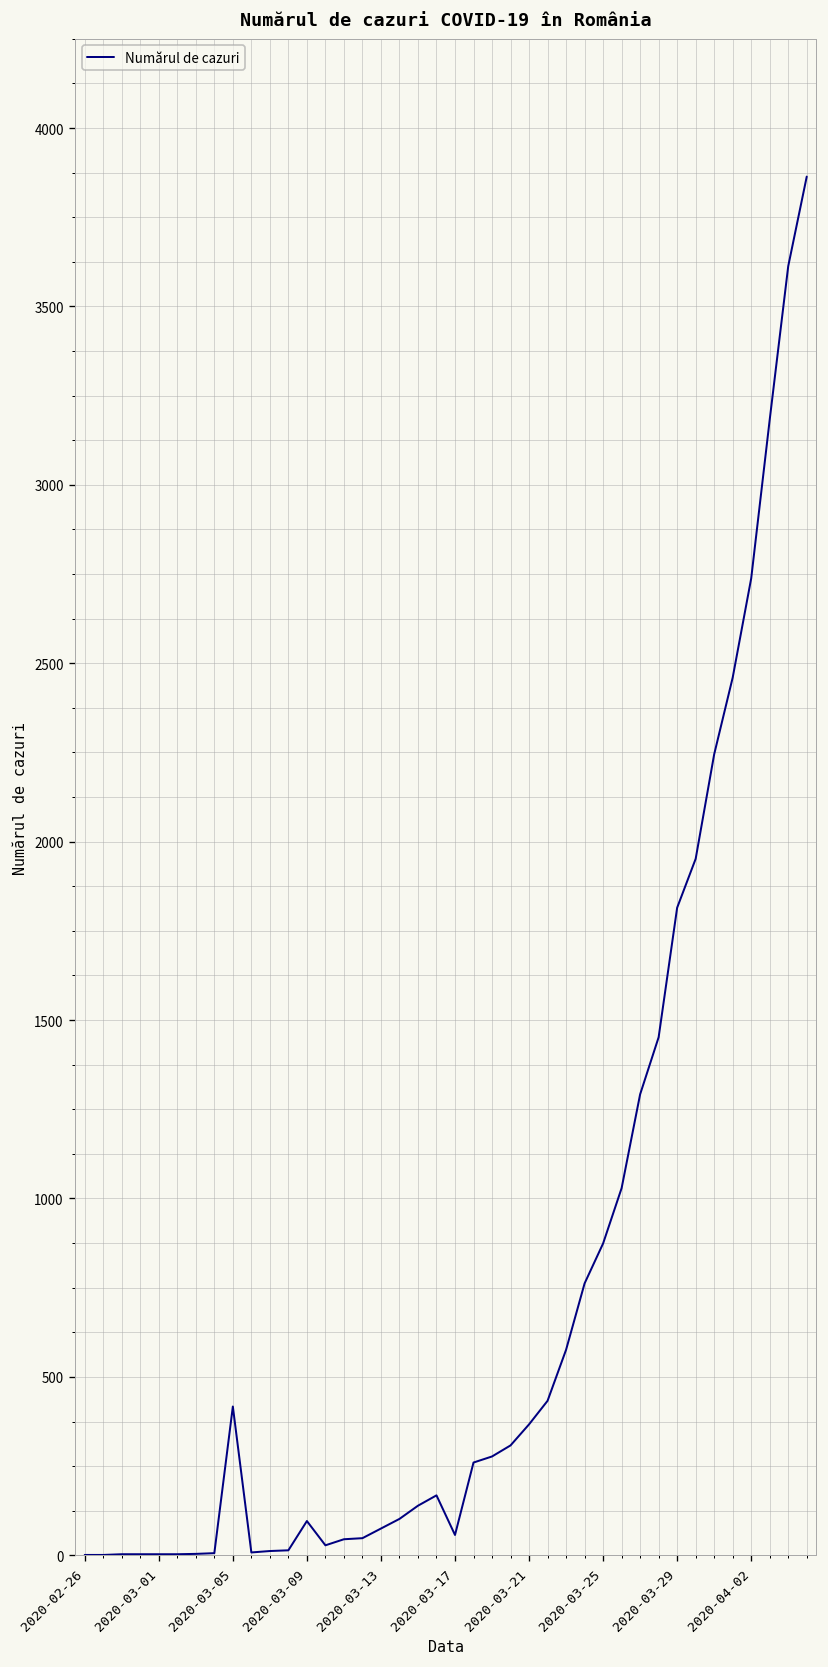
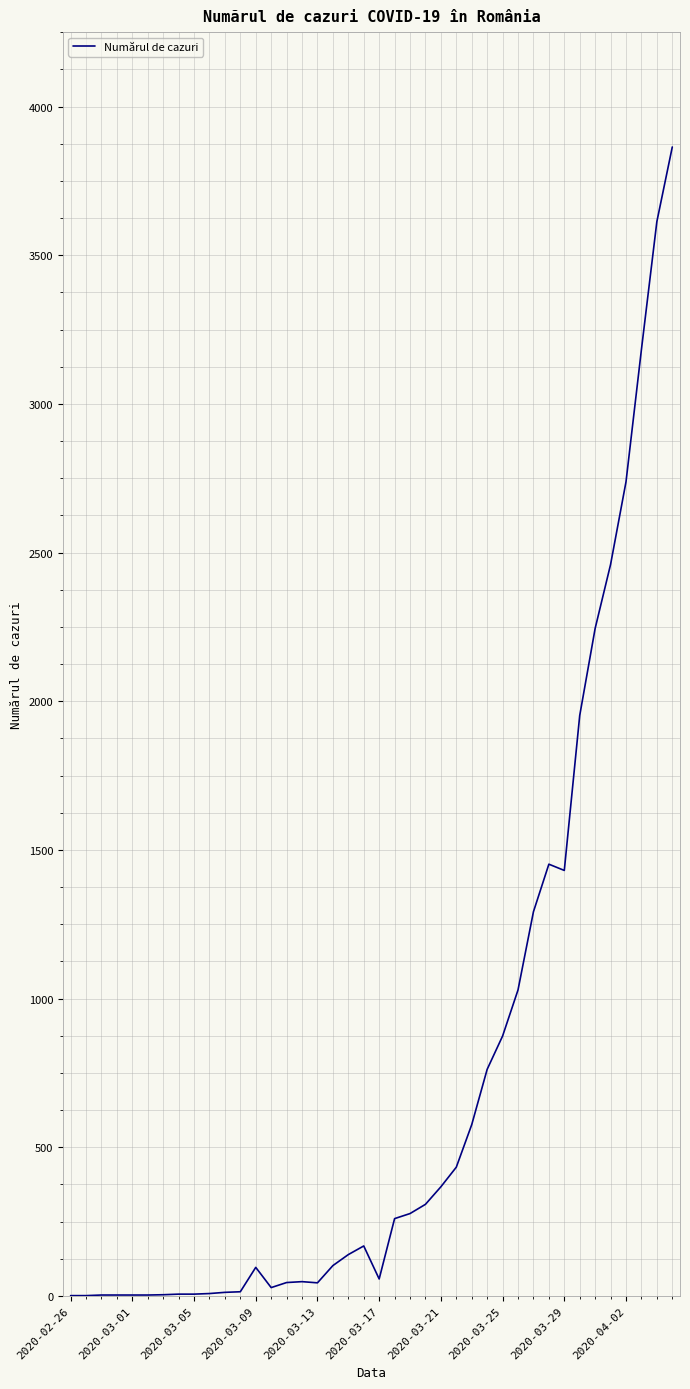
2020-03-05: 420 -> 10
2020-03-13: 80 -> 40
2020-03-29: 1820 -> 1430
